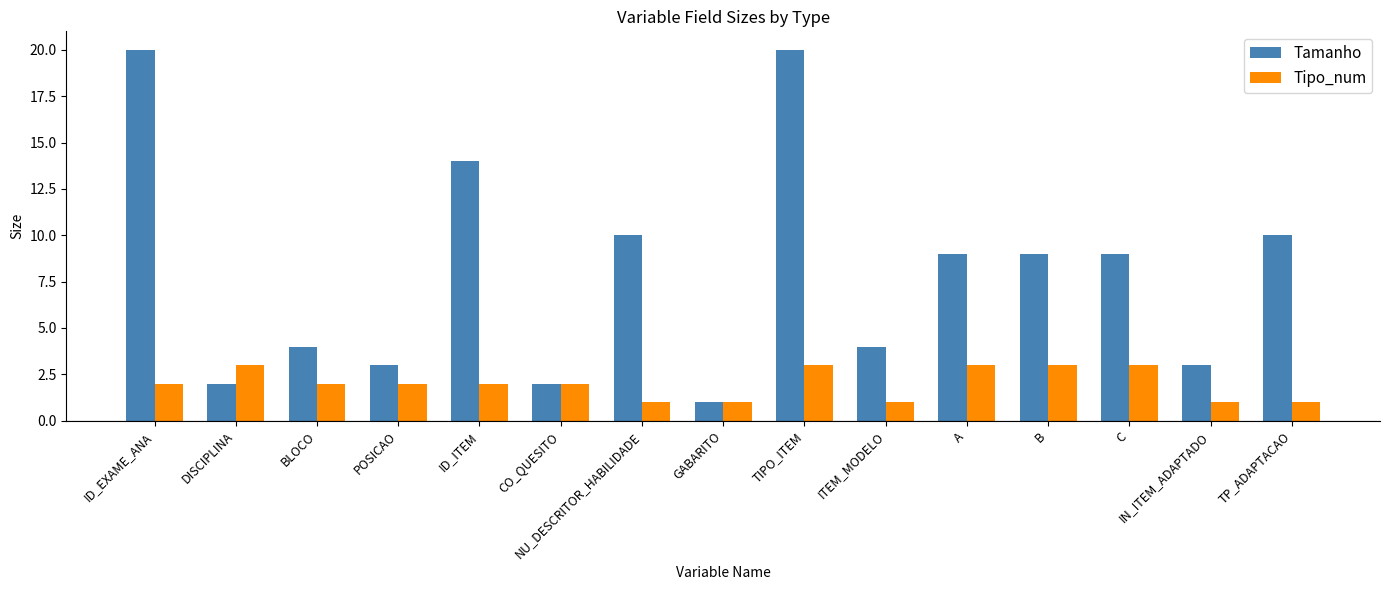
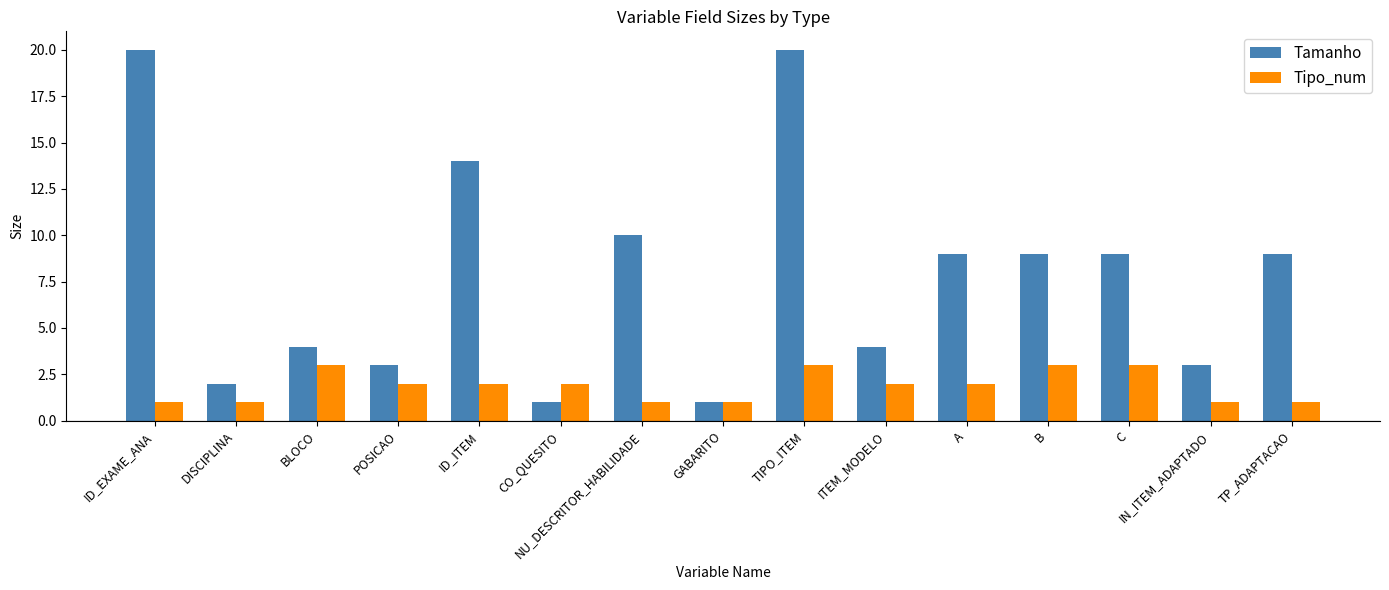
Tipo_num, ID_EXAME_ANA: 2 -> 1
Tipo_num, DISCIPLINA: 3 -> 1
Tipo_num, BLOCO: 2 -> 3
Tamanho, CO_QUESITO: 2 -> 1
Tipo_num, ITEM_MODELO: 1 -> 2
Tipo_num, A: 3 -> 2
Tamanho, TP_ADAPTACAO: 10 -> 9
